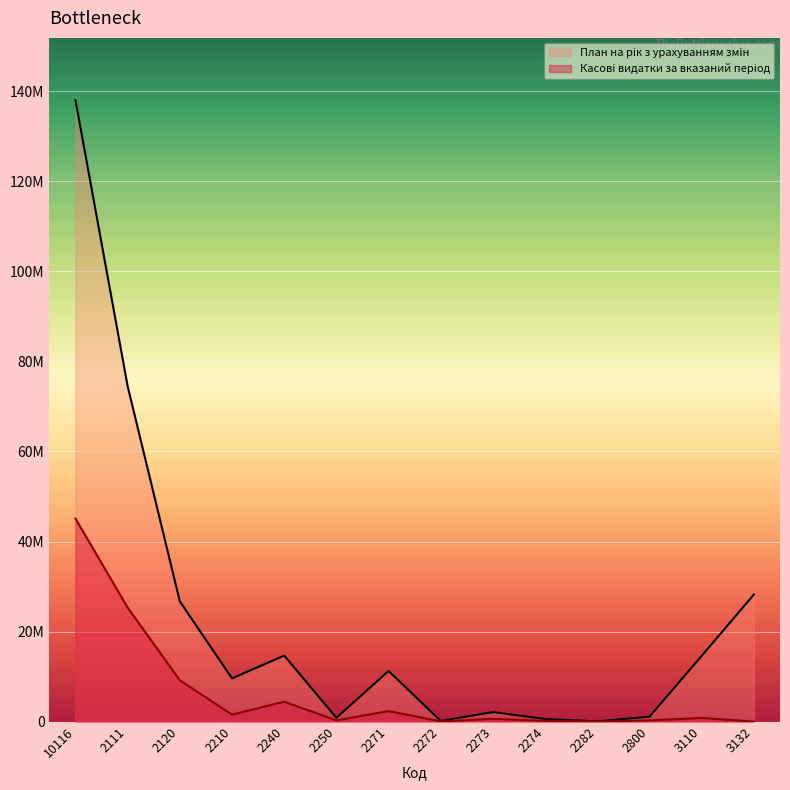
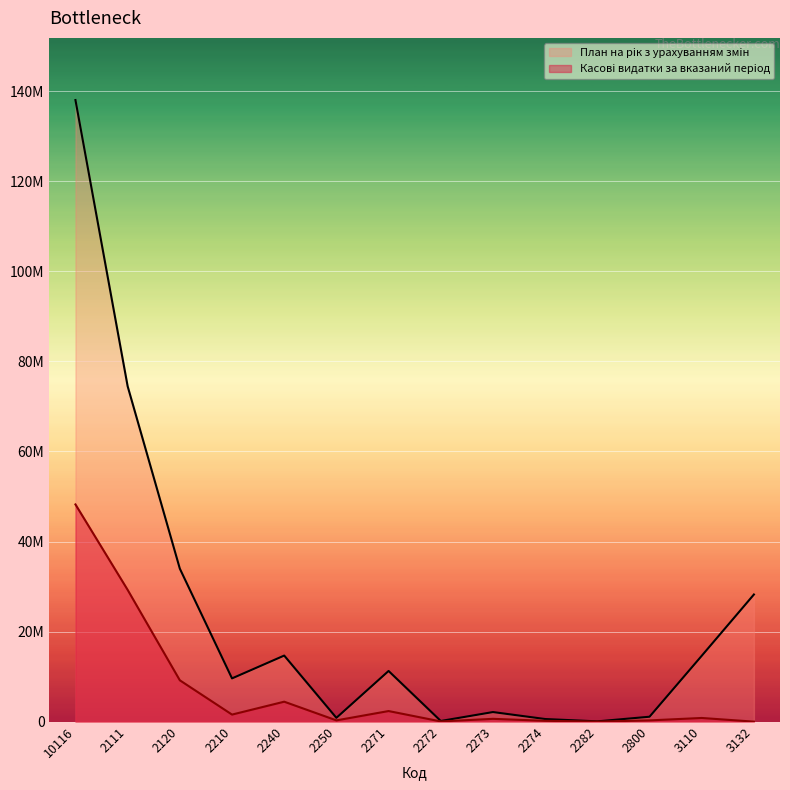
Касові видатки за вказаний період, 10116: 45000000 -> 48000000
Касові видатки за вказаний період, 2111: 25000000 -> 29000000
План на рік з урахуванням змін, 2120: 27000000 -> 34000000
